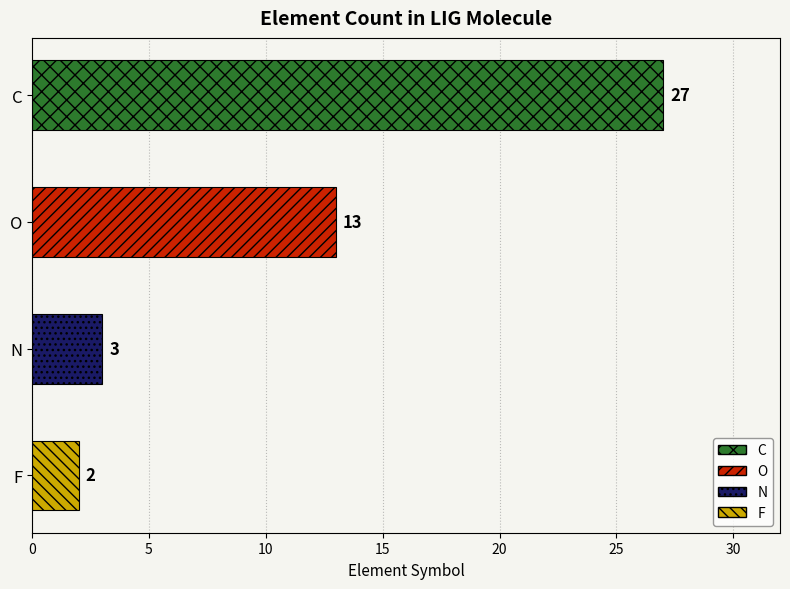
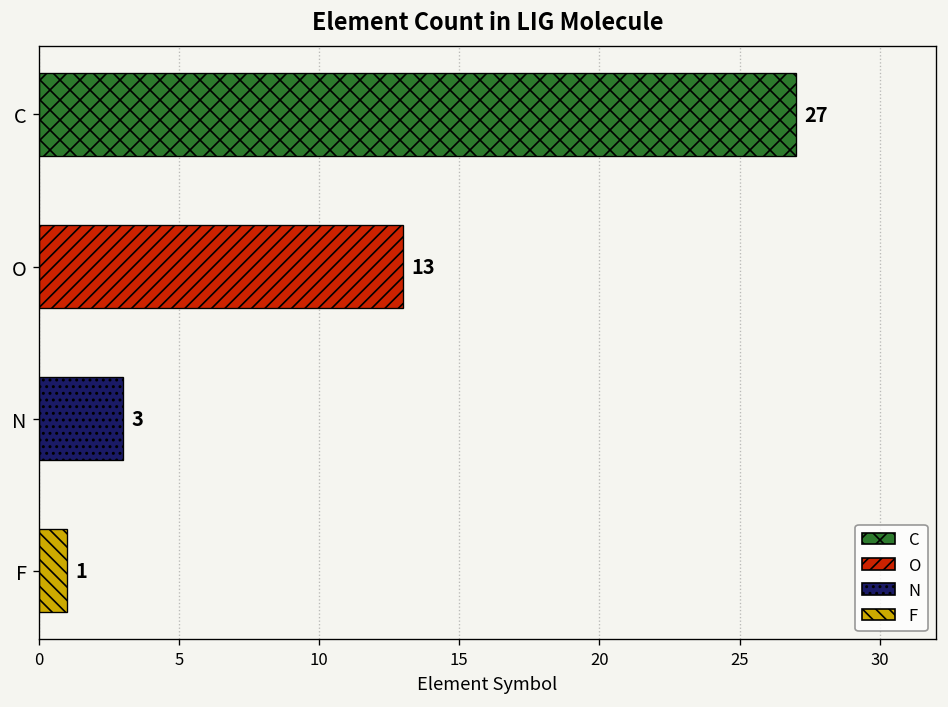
F: 2 -> 1
